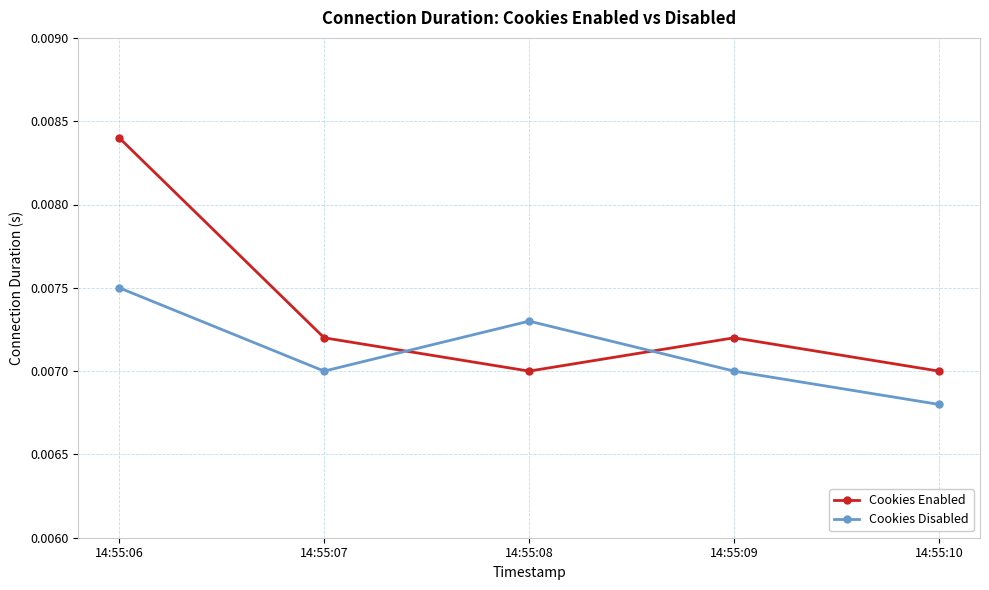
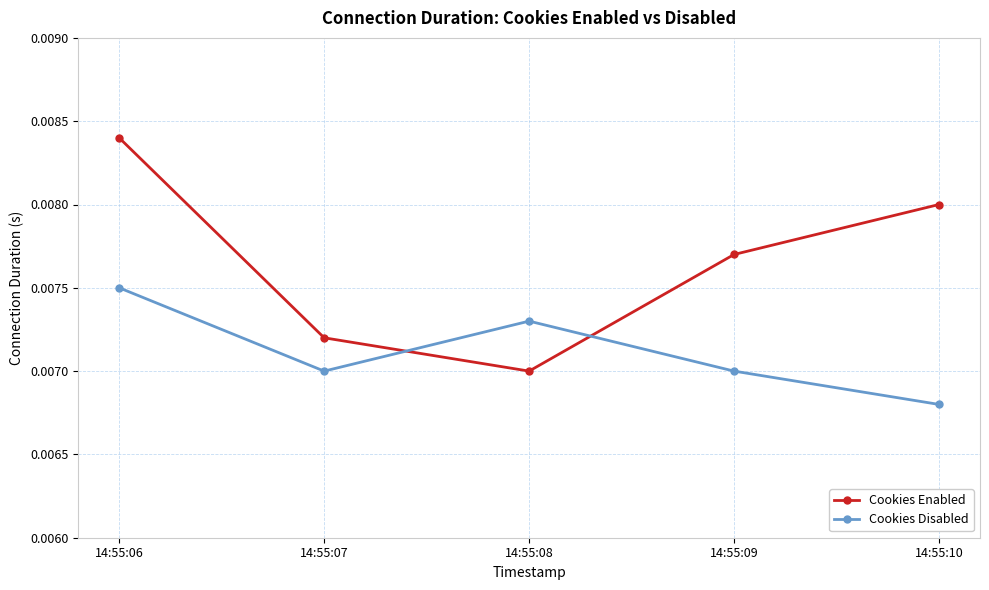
Cookies Enabled, 14:55:09: 0.0072 -> 0.0077
Cookies Enabled, 14:55:10: 0.007 -> 0.008
